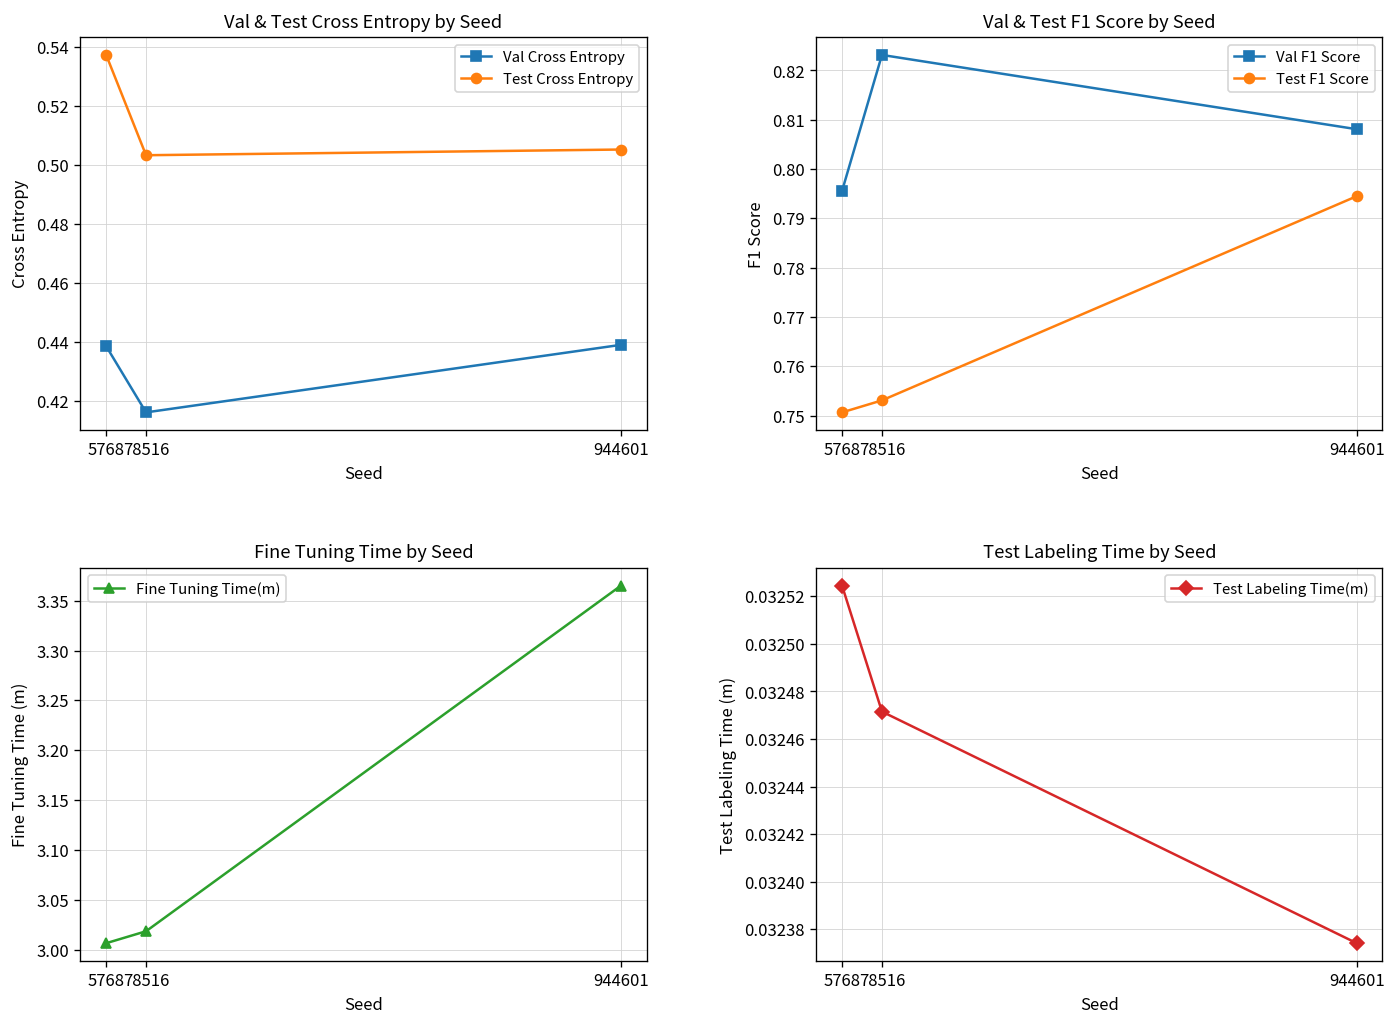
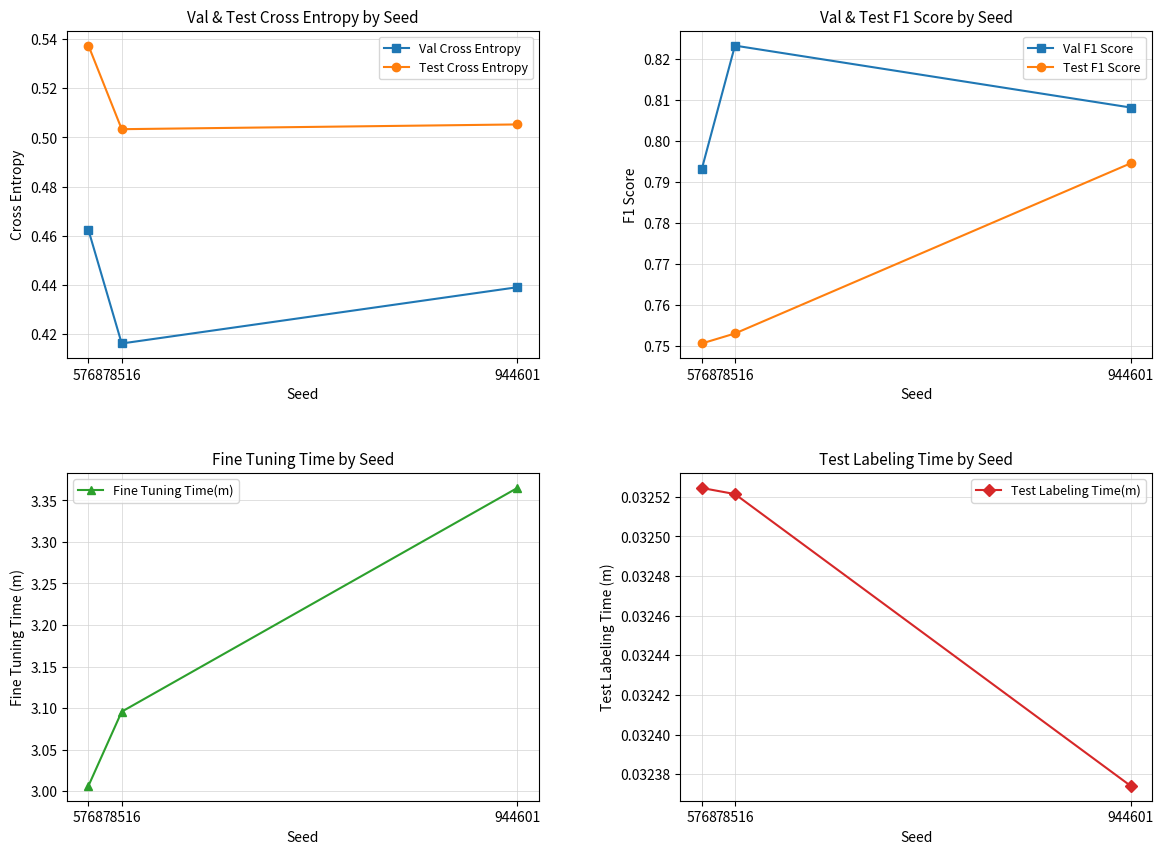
Val & Test Cross Entropy by Seed, Val Cross Entropy, 5768: 0.439 -> 0.462
Val & Test F1 Score by Seed, Val F1 Score, 5768: 0.796 -> 0.793
Fine Tuning Time by Seed, 78516: 3.02 -> 3.10
Test Labeling Time by Seed, 78516: 0.032472 -> 0.032521
